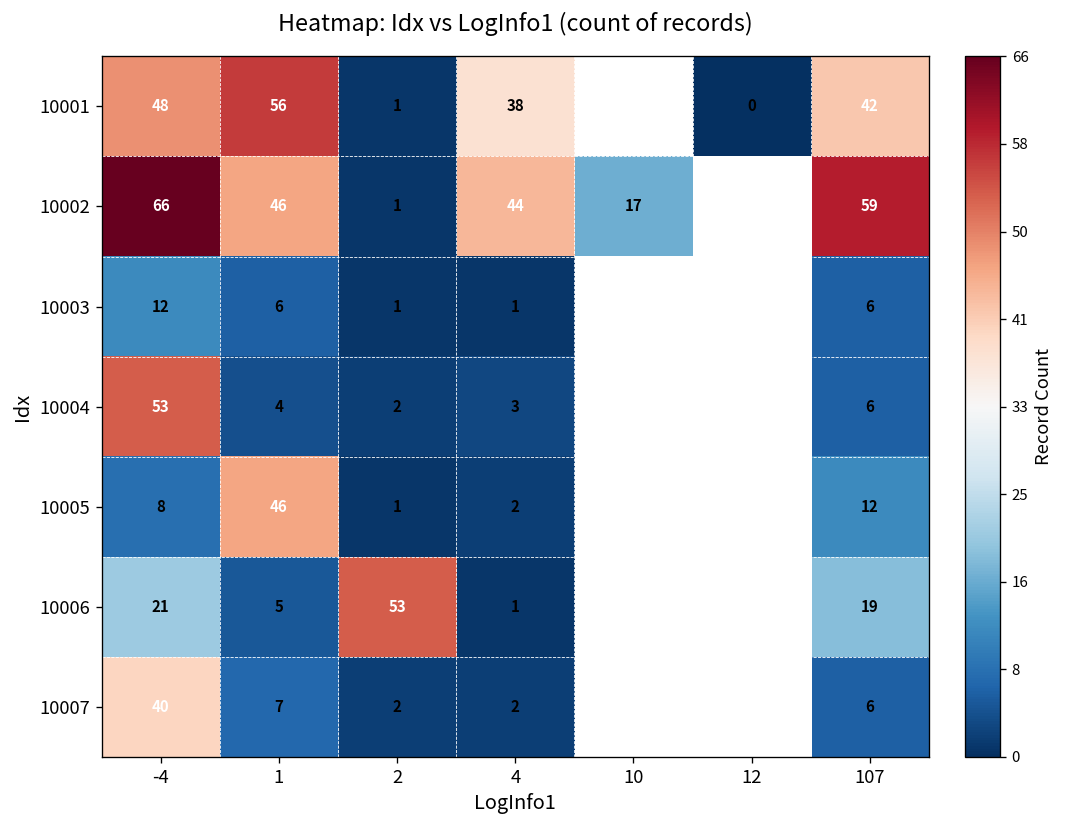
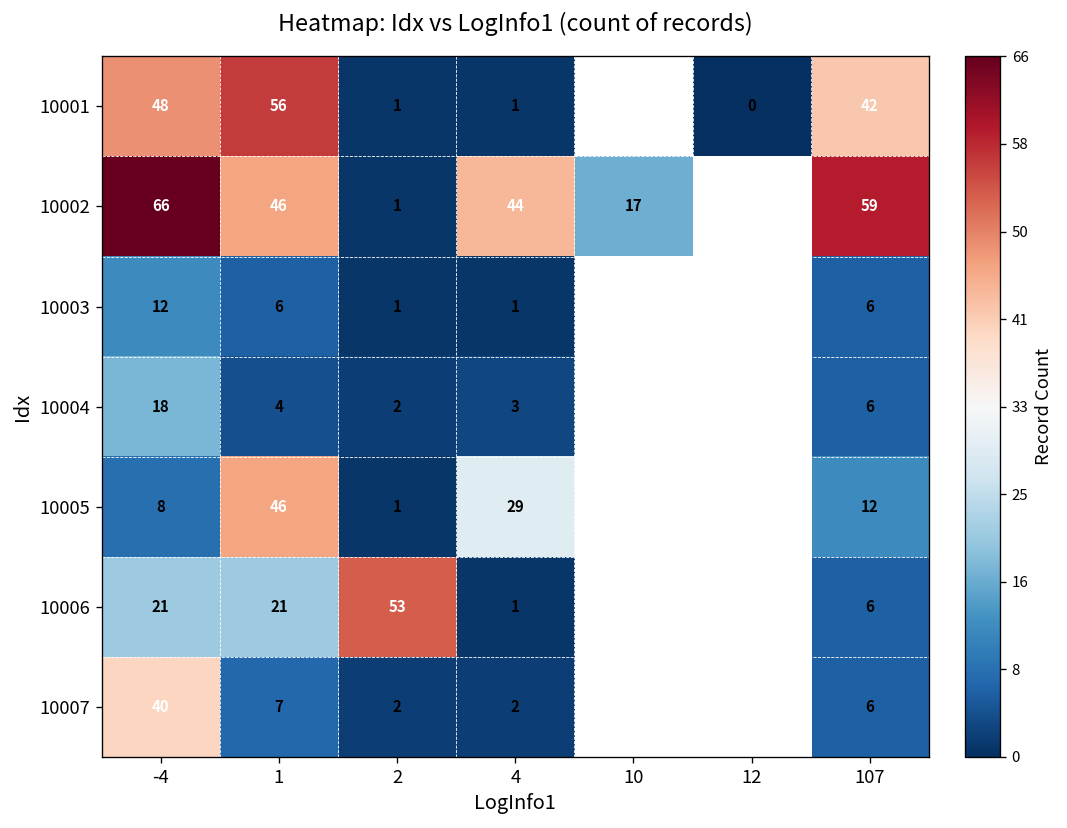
10001, 4: 38 -> 1
10004, -4: 53 -> 18
10005, 4: 2 -> 29
10006, 1: 5 -> 21
10006, 107: 19 -> 6
